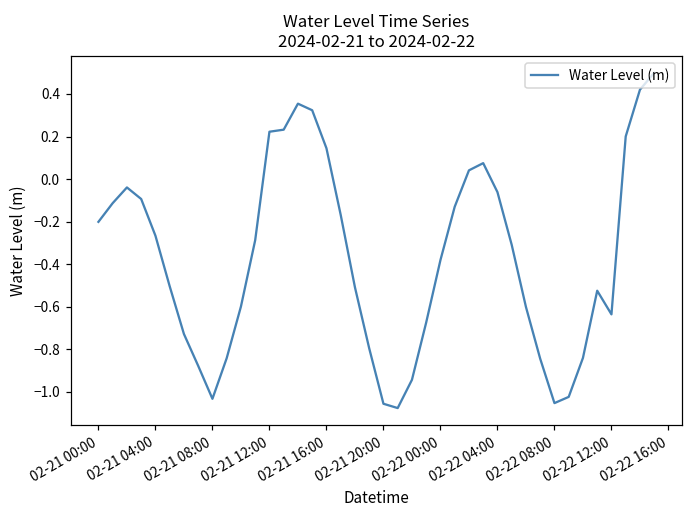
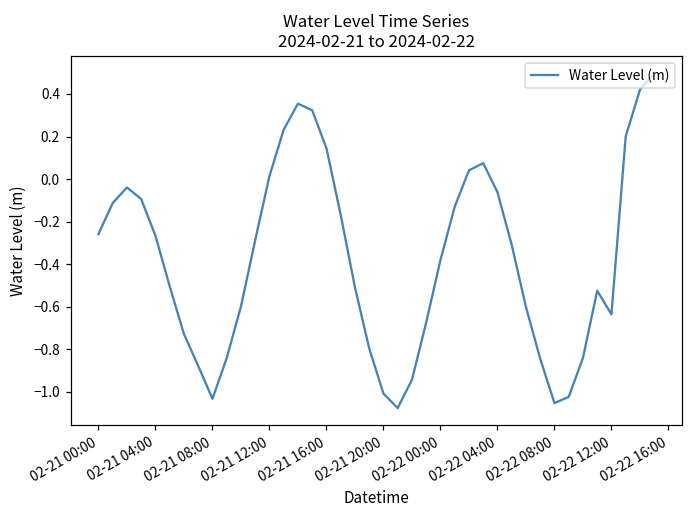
02-21 00:00: -0.20 -> -0.26
02-21 12:00: 0.22 -> 0.01
02-21 20:00: -1.06 -> -1.01
